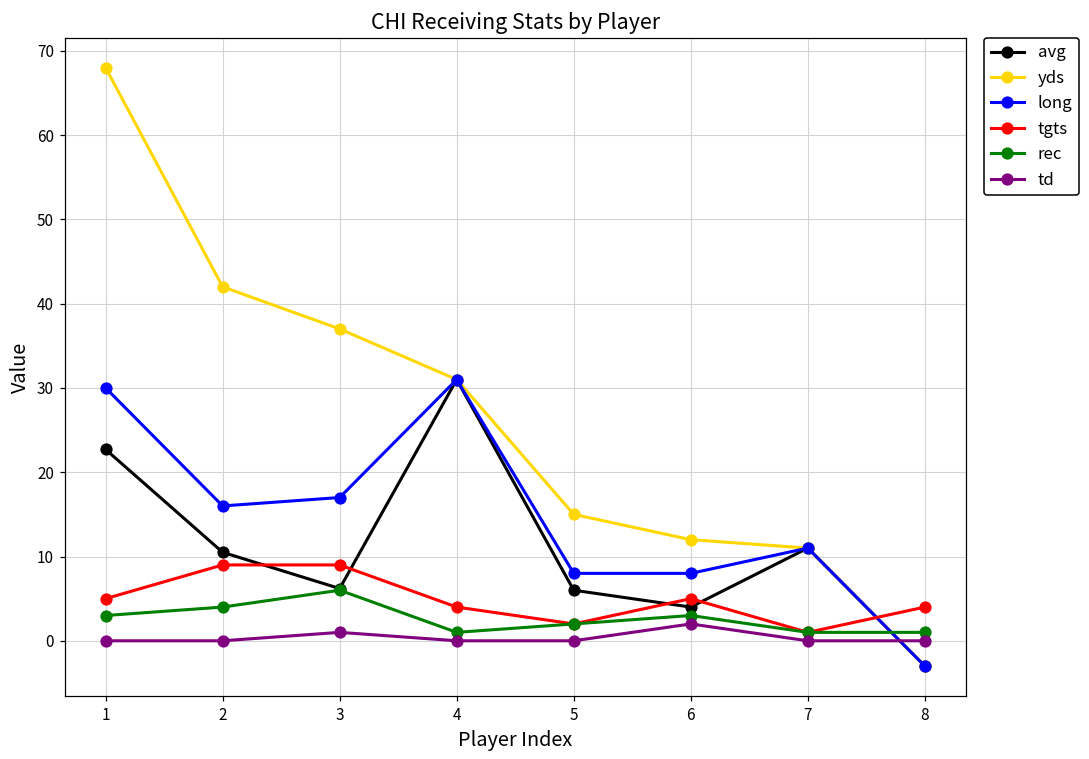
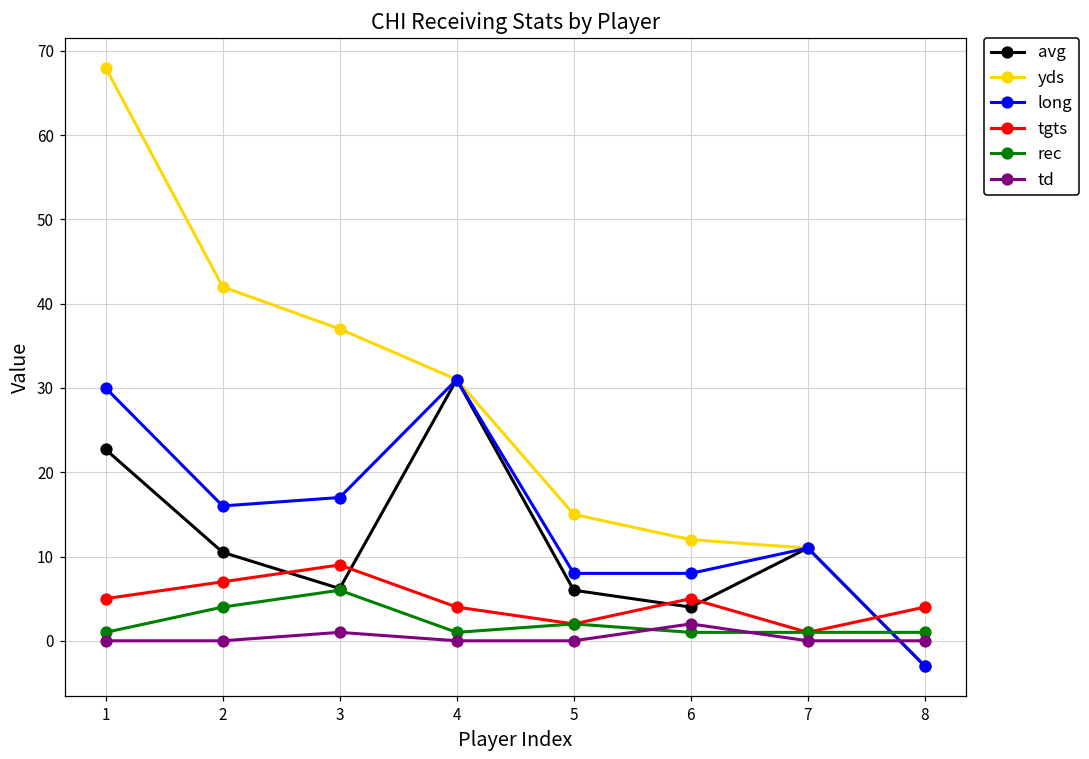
rec, 1: 3 -> 1
tgts, 2: 9 -> 7
rec, 6: 3 -> 1
